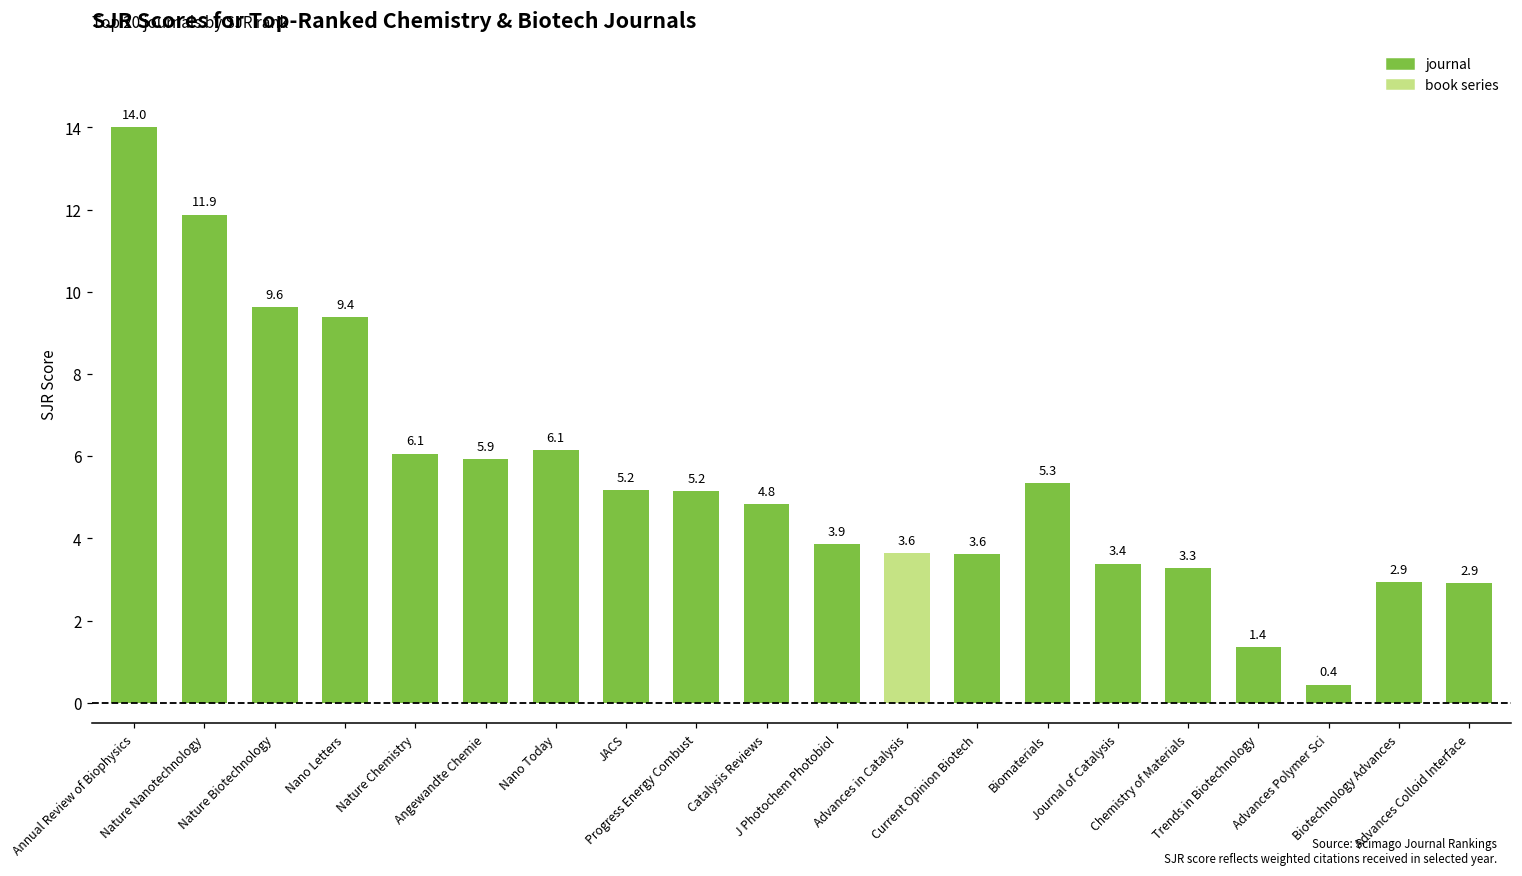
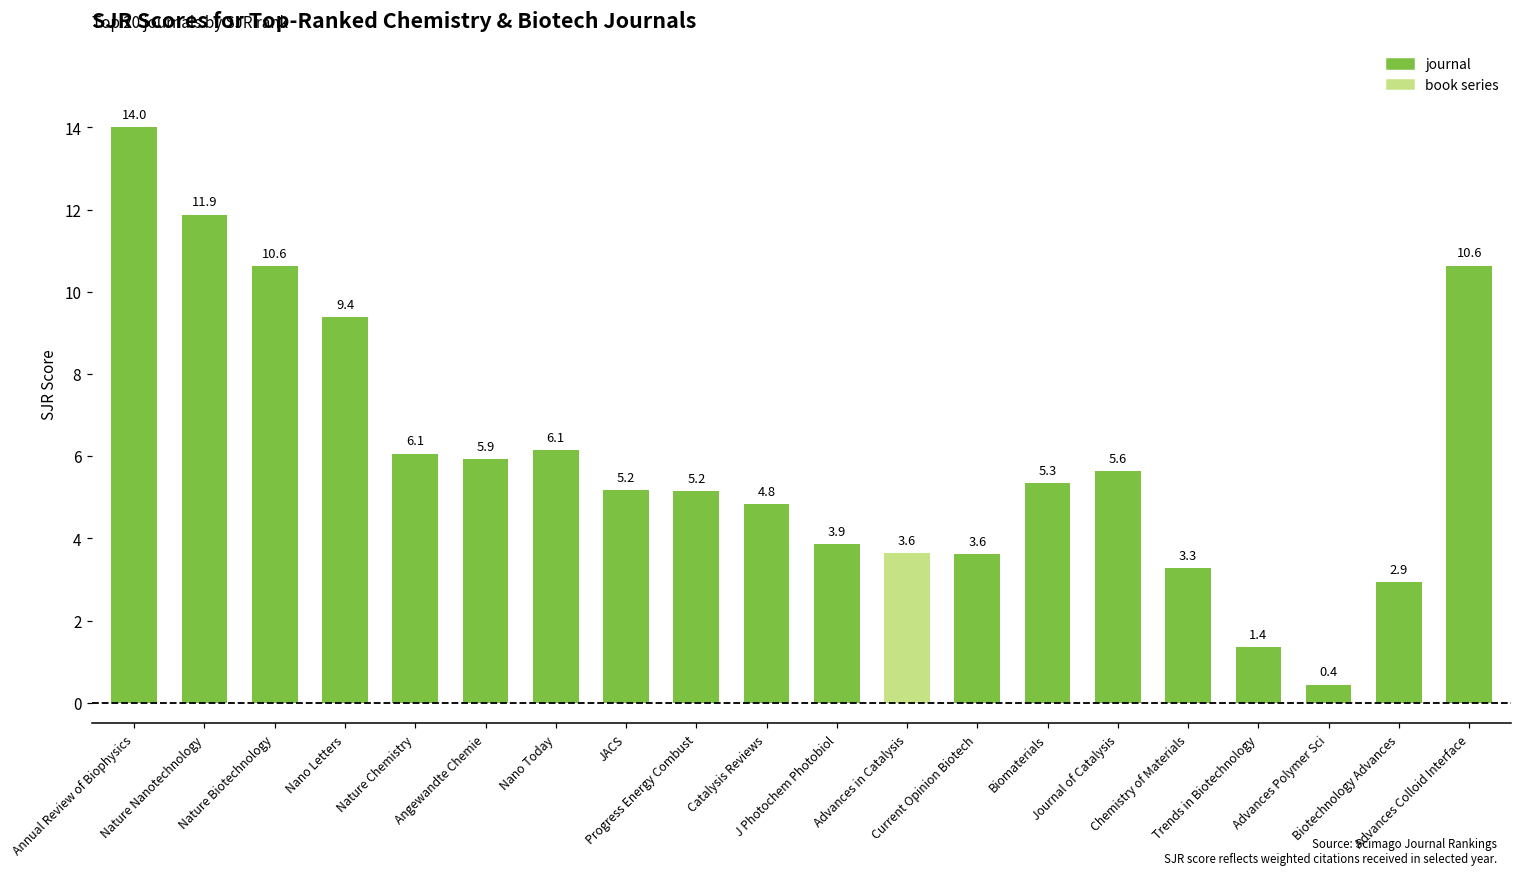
Nature Biotechnology: 9.6 -> 10.6
Journal of Catalysis: 3.4 -> 5.6
Advances Colloid Interface: 2.9 -> 10.6
